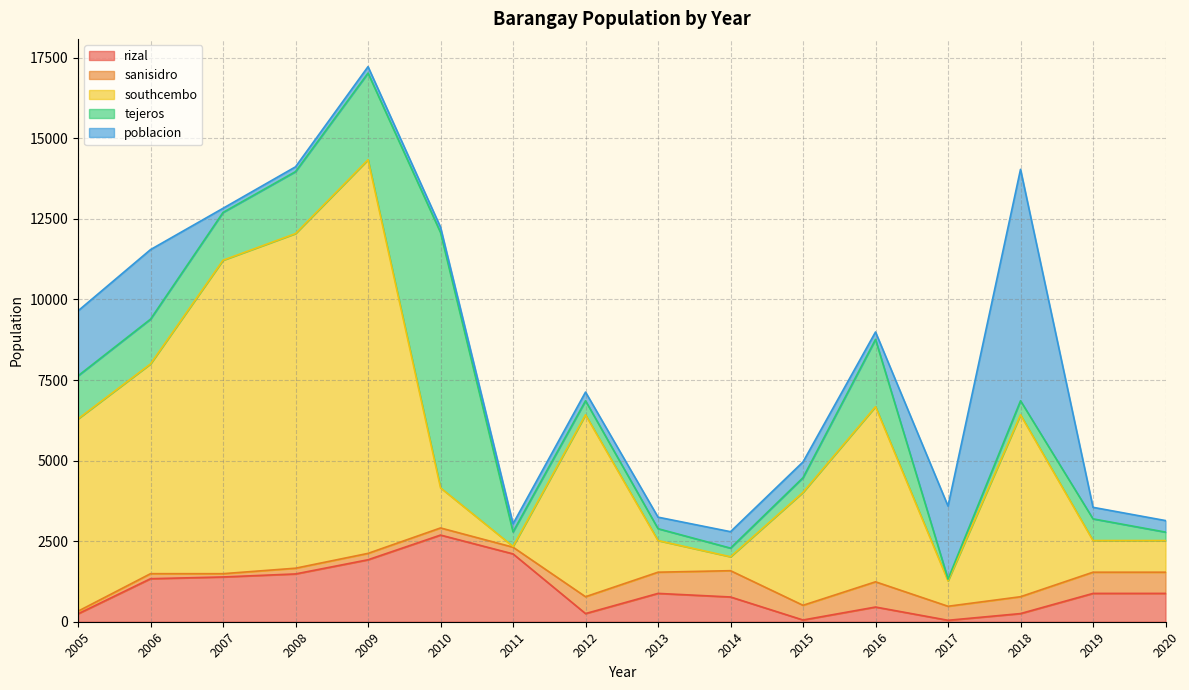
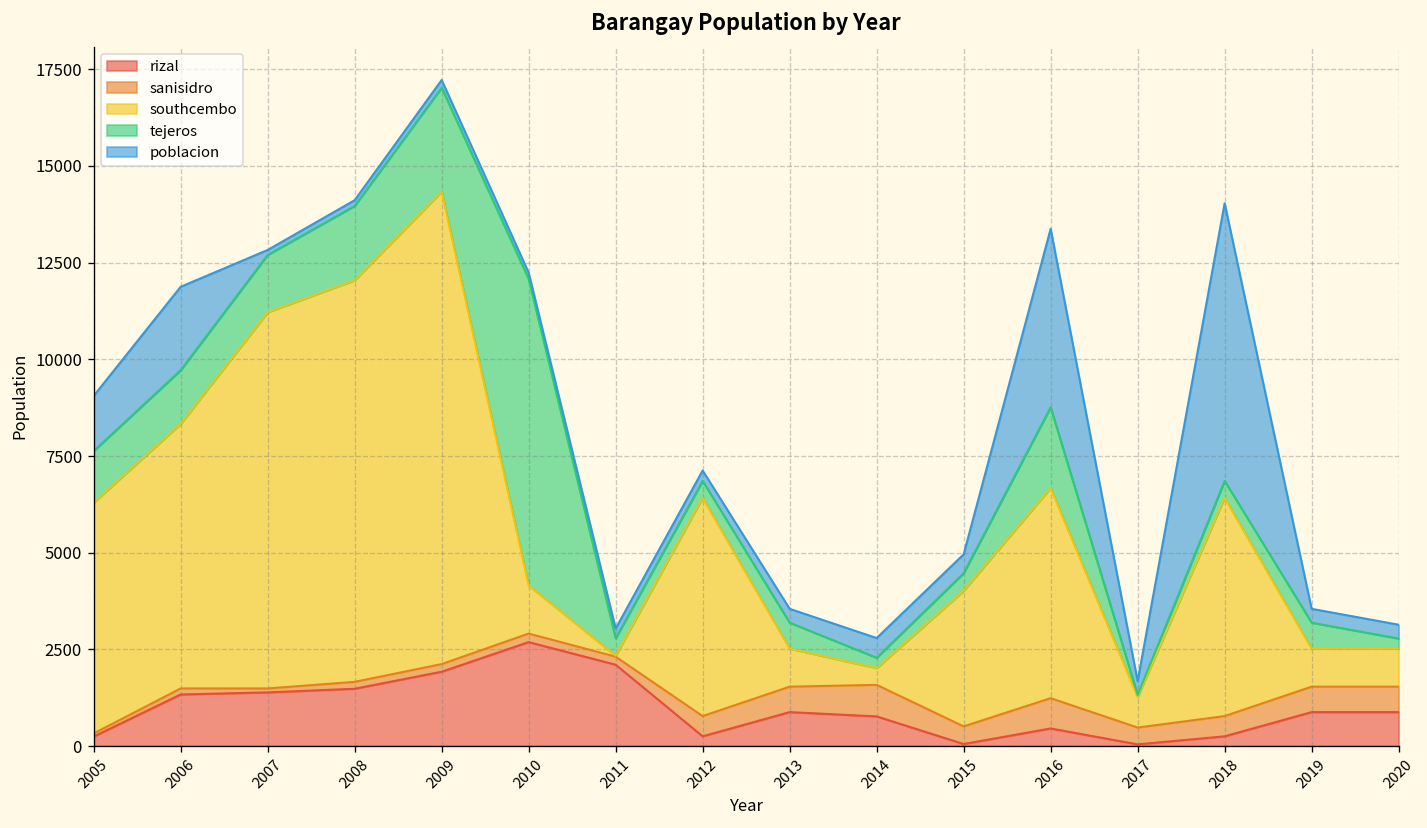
poblacion, 2005: 2000 -> 1400
southcembo, 2006: 6500 -> 6800
tejeros, 2013: 400 -> 700
poblacion, 2016: 200 -> 4600
poblacion, 2017: 2300 -> 400
